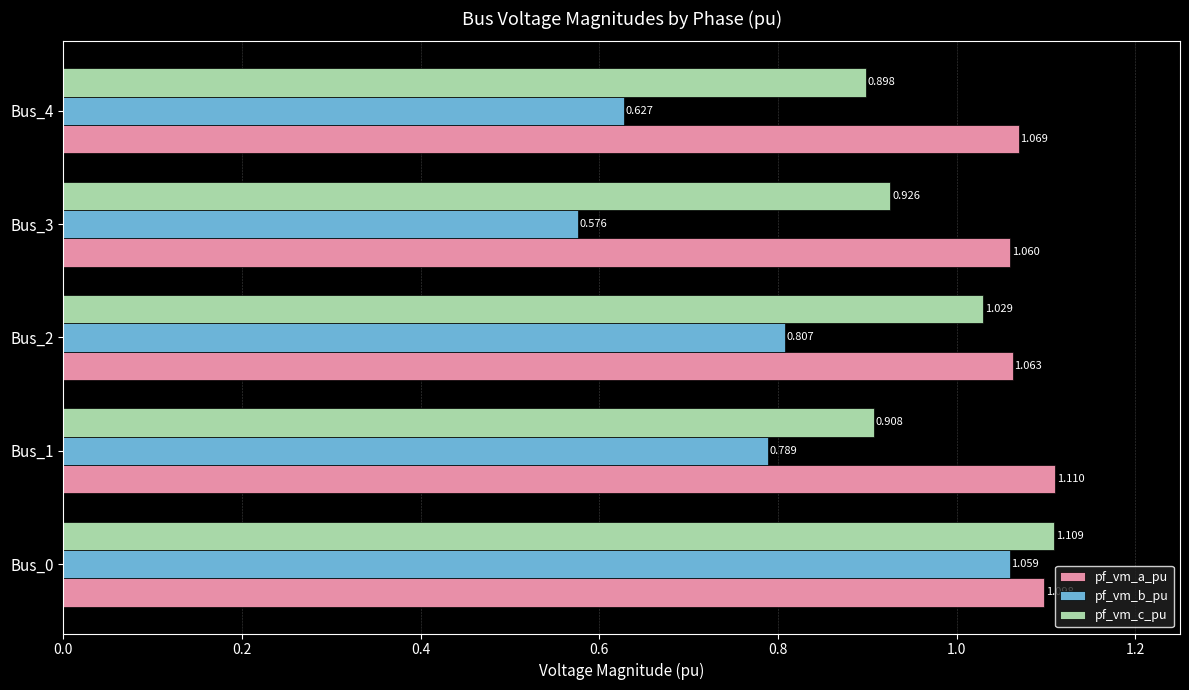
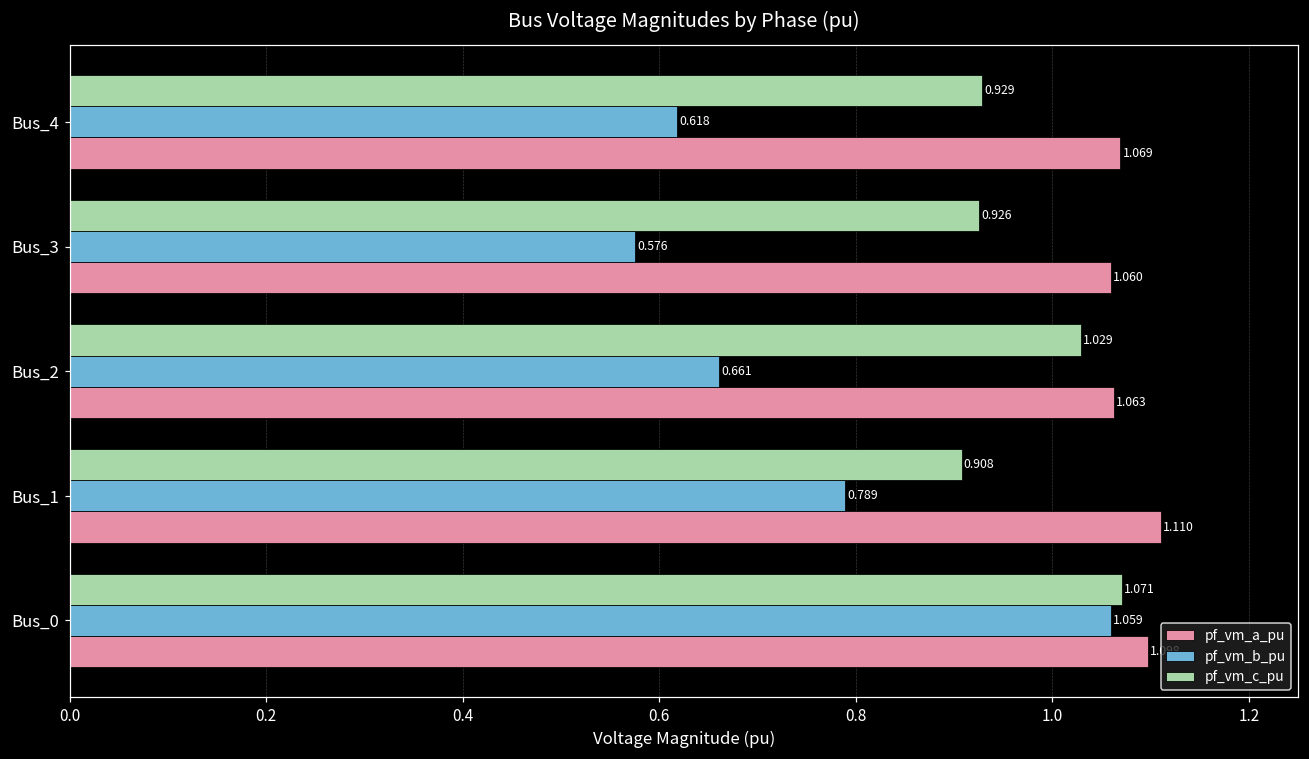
pf_vm_c_pu, Bus_4: 0.898 -> 0.929
pf_vm_b_pu, Bus_4: 0.627 -> 0.618
pf_vm_b_pu, Bus_2: 0.807 -> 0.661
pf_vm_c_pu, Bus_0: 1.109 -> 1.071
